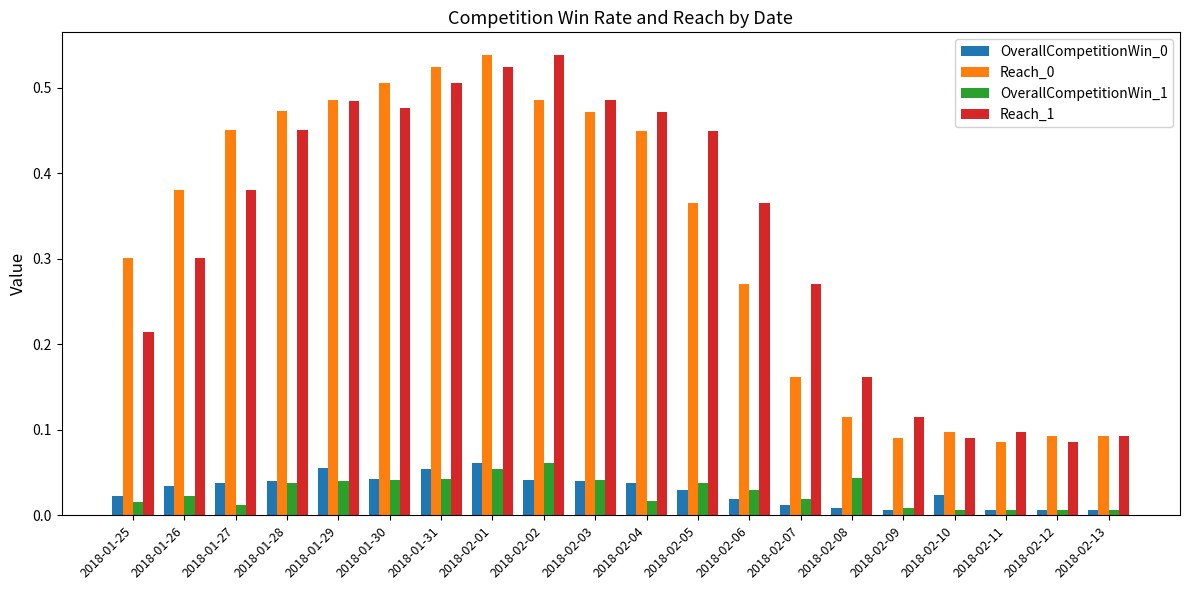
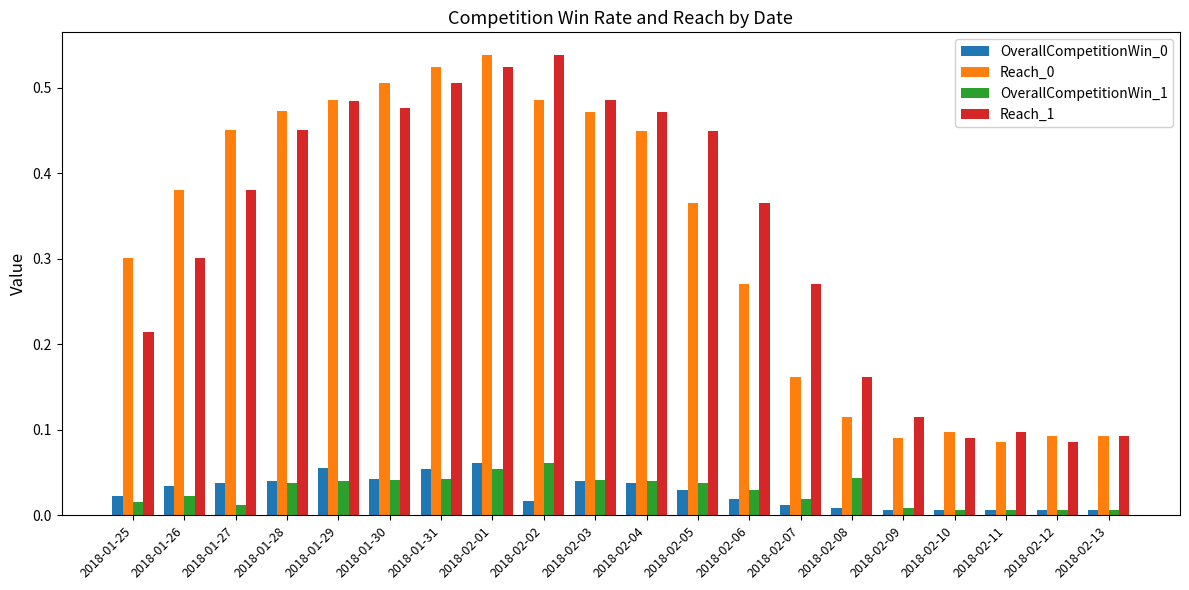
OverallCompetitionWin_0, 2018-02-02: 0.04 -> 0.02
OverallCompetitionWin_1, 2018-02-04: 0.02 -> 0.04
OverallCompetitionWin_0, 2018-02-10: 0.02 -> 0.01
